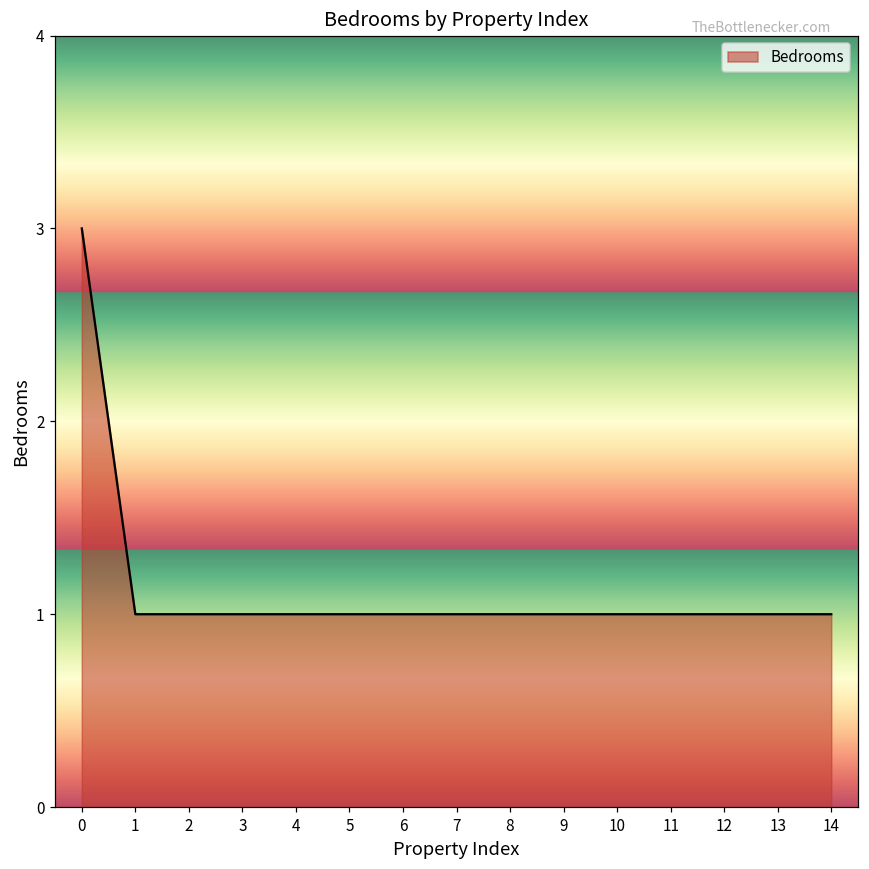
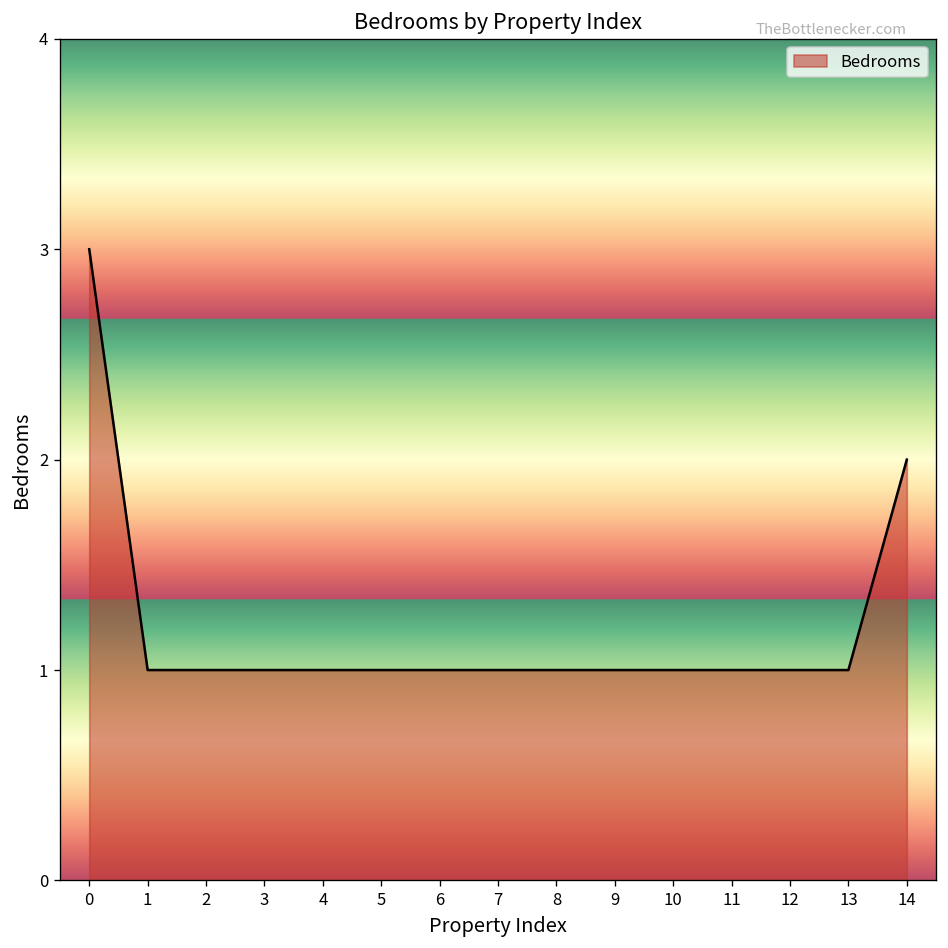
14: 1 -> 2
